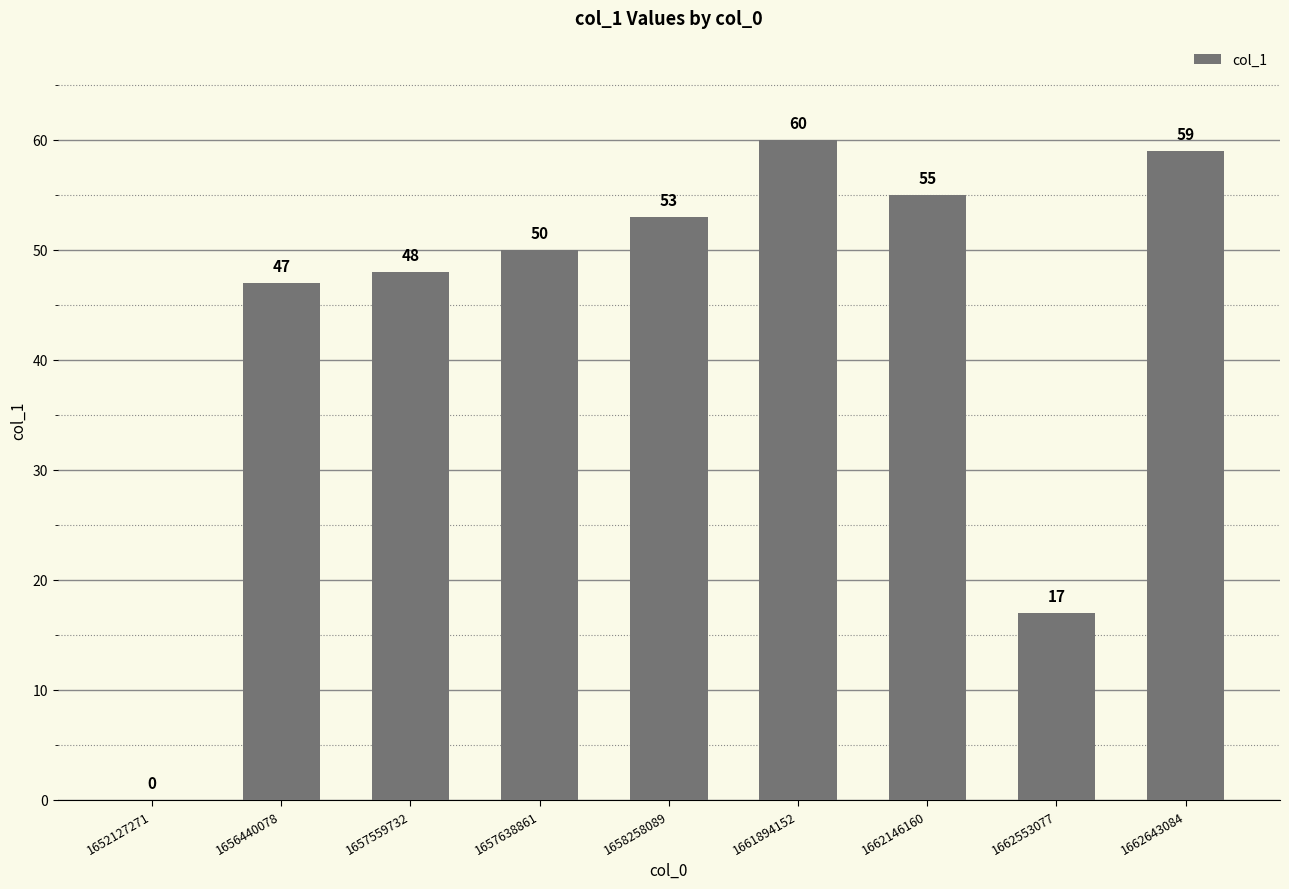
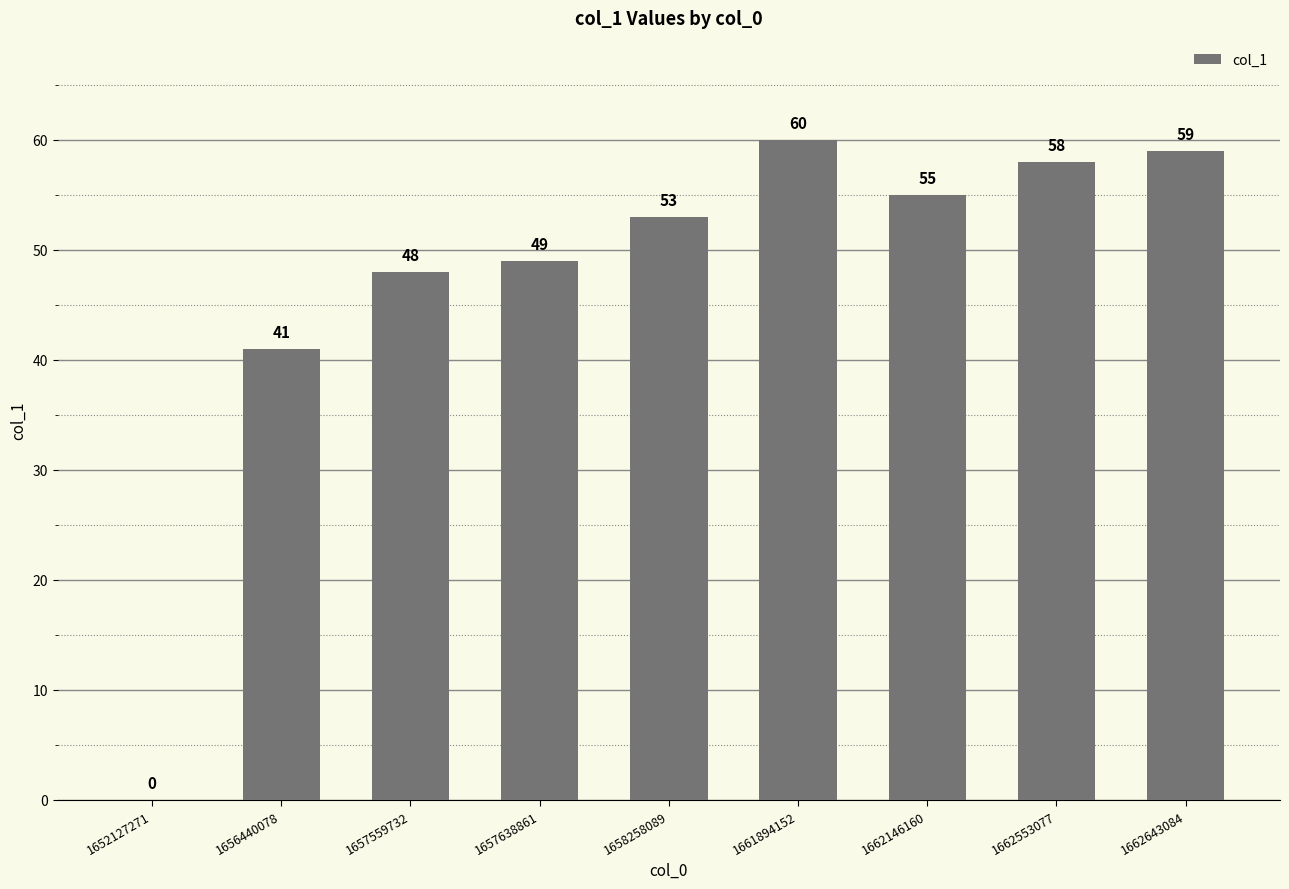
1656440078: 47 -> 41
1657638861: 50 -> 49
1662553077: 17 -> 58
